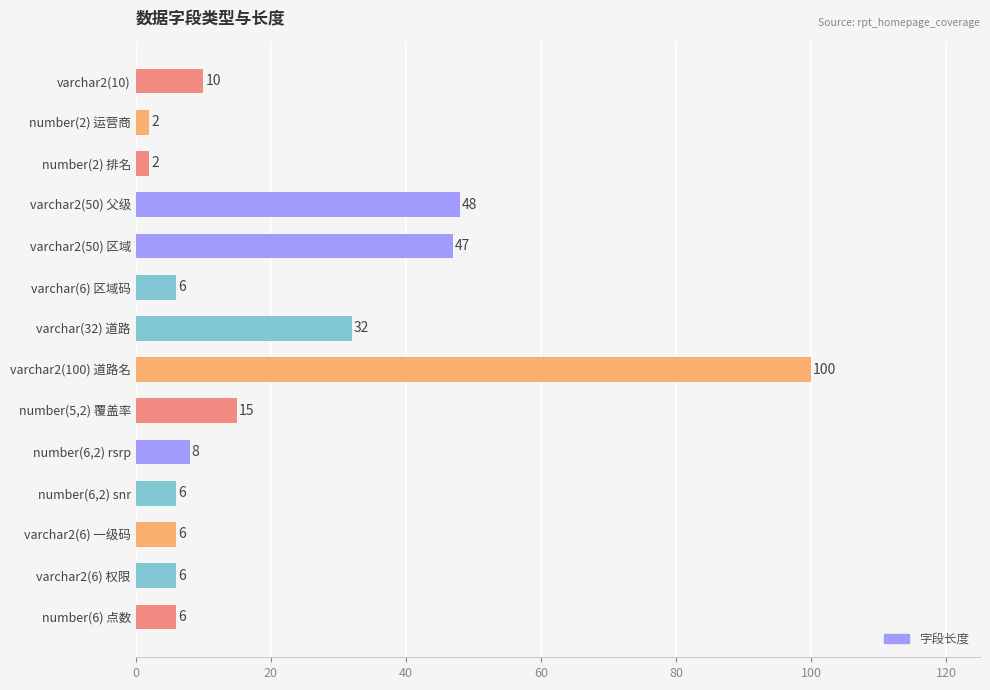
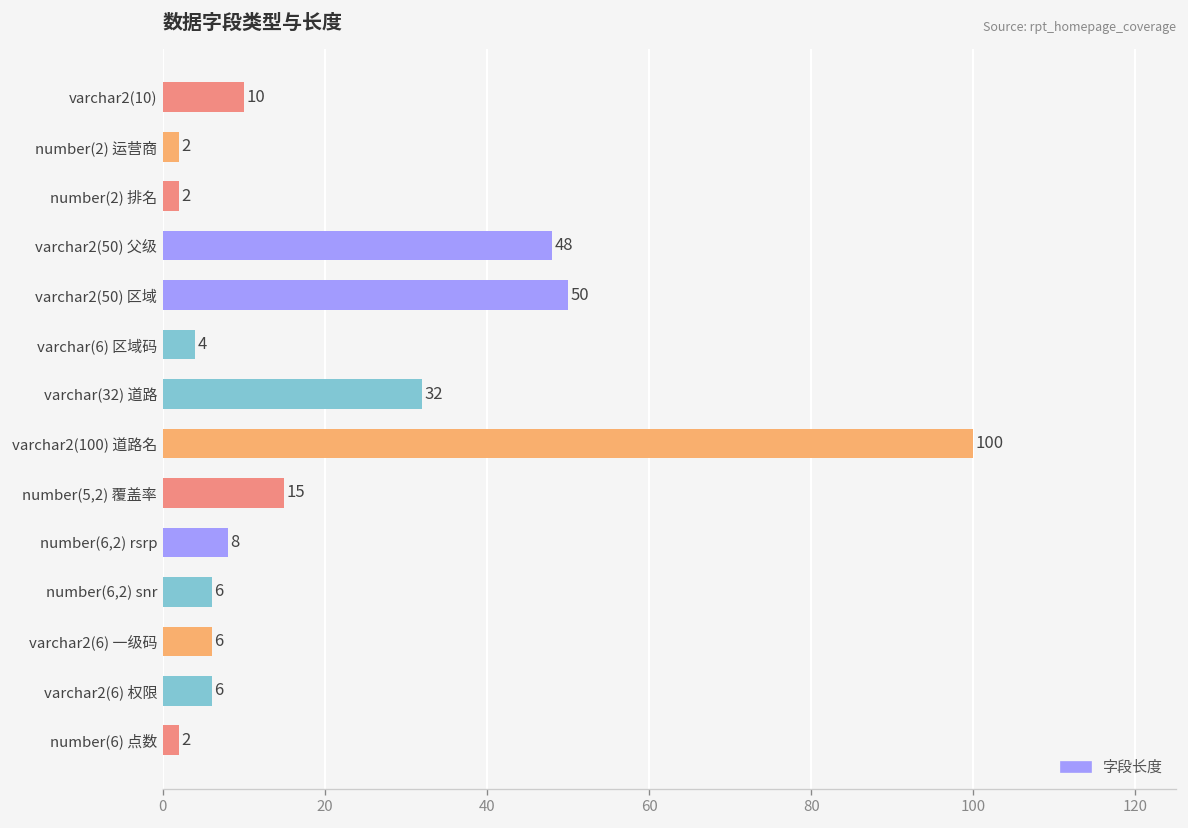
varchar2(50) 区域: 47 -> 50
varchar(6) 区域码: 6 -> 4
number(6) 点数: 6 -> 2
